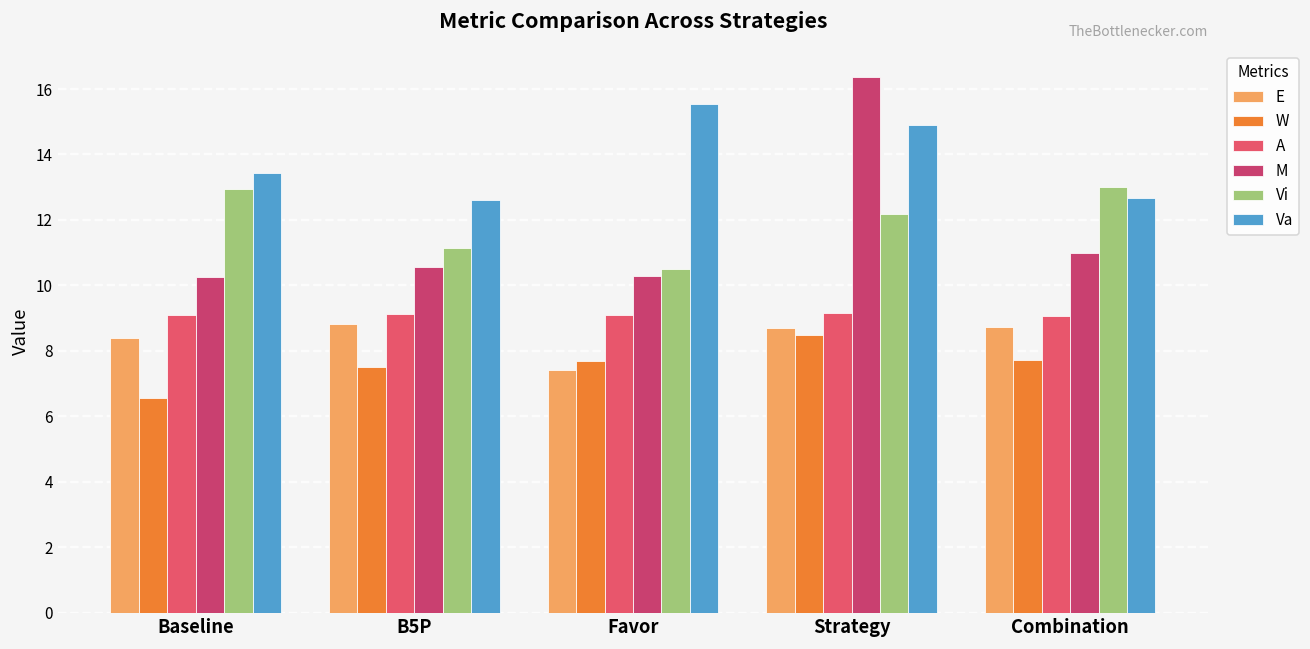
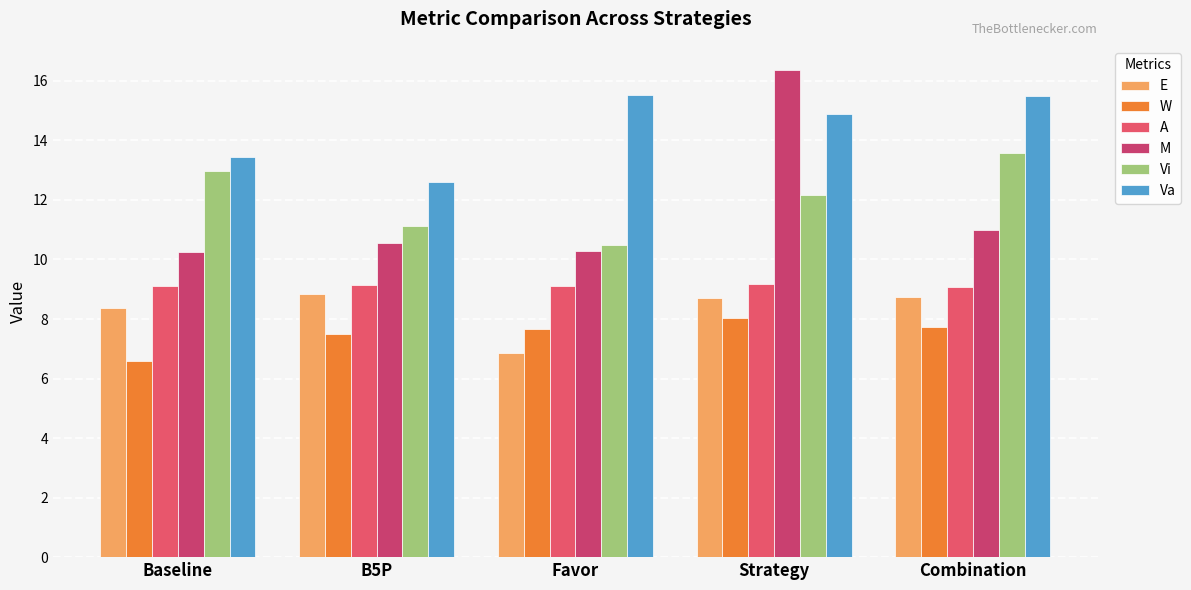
E, Favor: 7.4 -> 6.8
W, Strategy: 8.5 -> 8.0
Vi, Combination: 13.0 -> 13.6
Va, Combination: 12.7 -> 15.5
